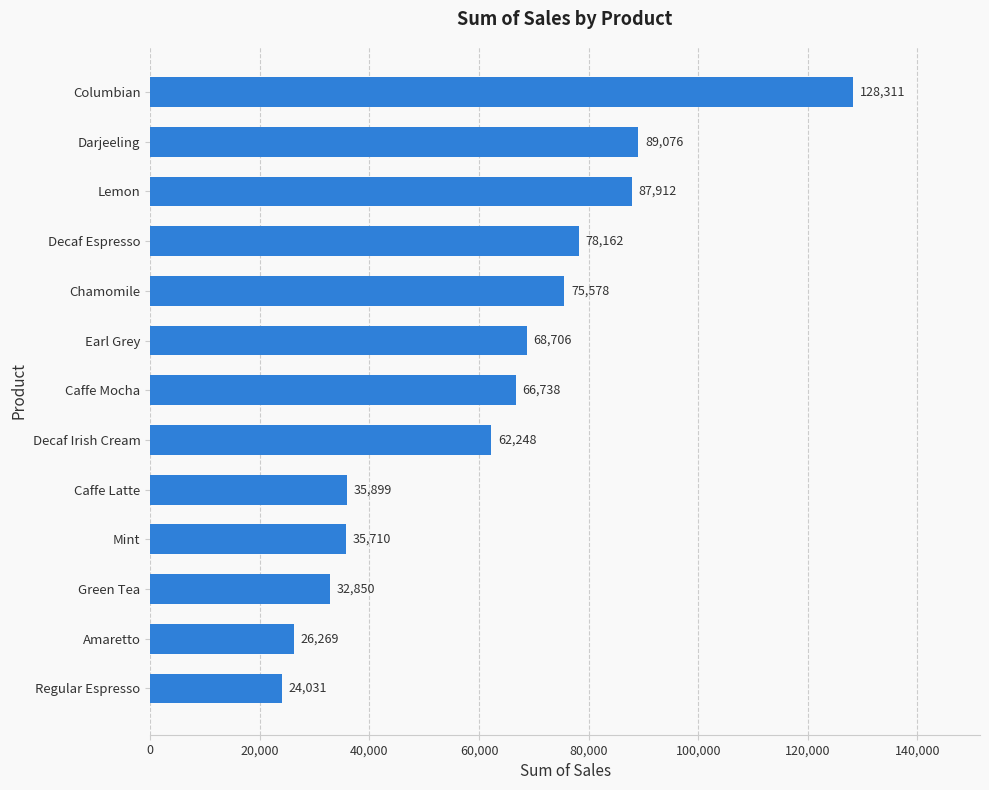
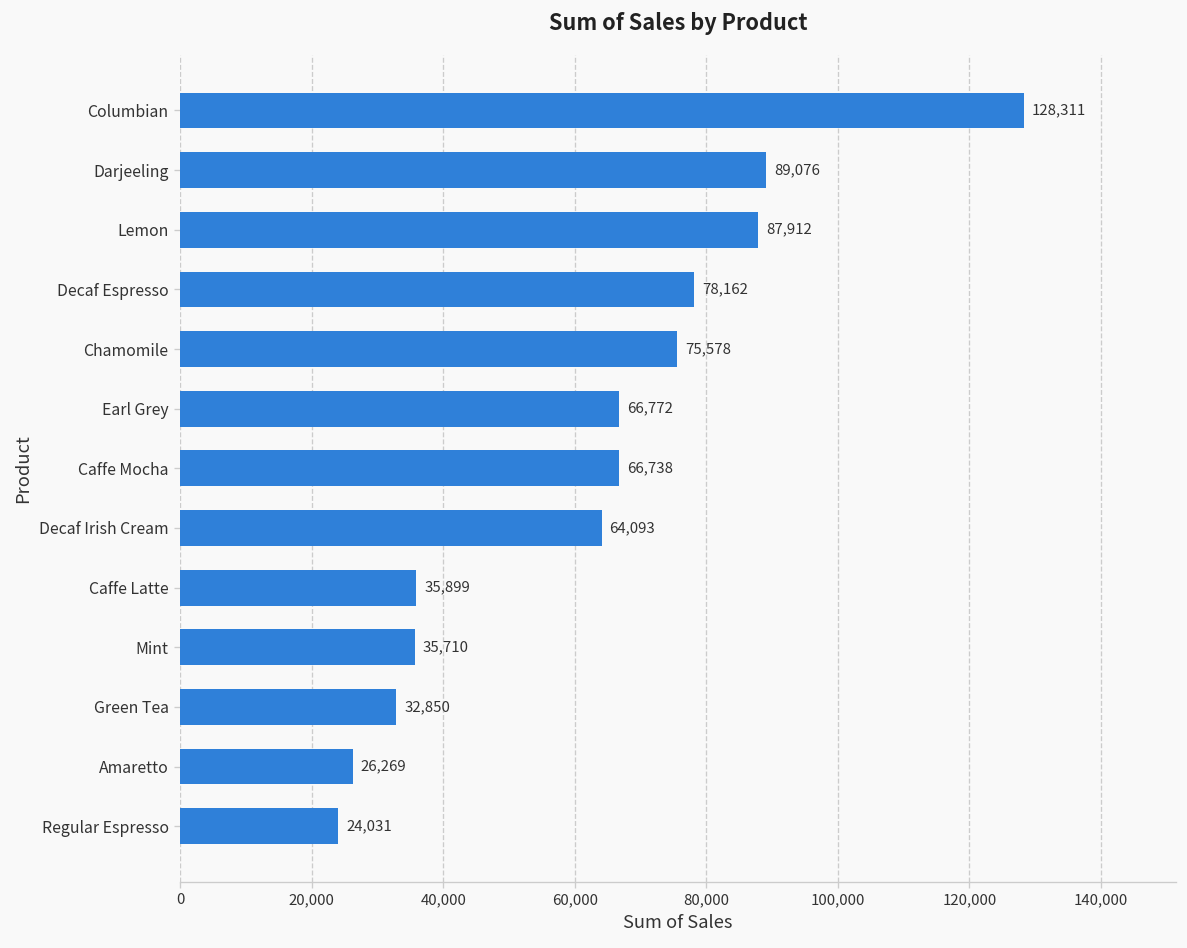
Earl Grey: 68,706 -> 66,772
Decaf Irish Cream: 62,248 -> 64,093
